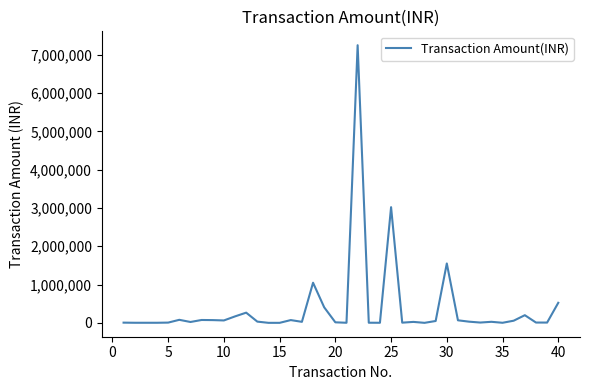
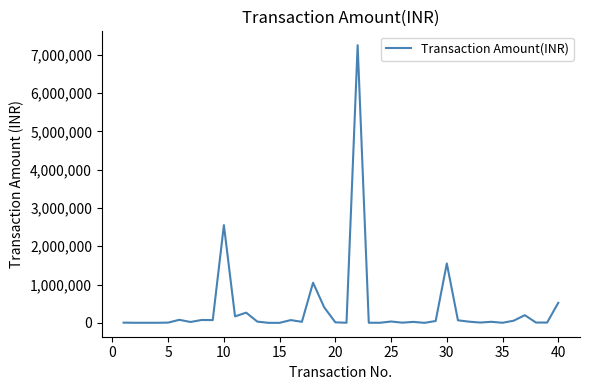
10: 100,000 -> 2,600,000
25: 3,000,000 -> 0
